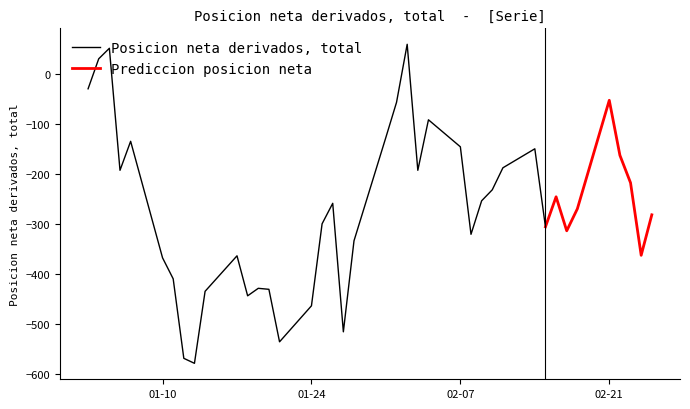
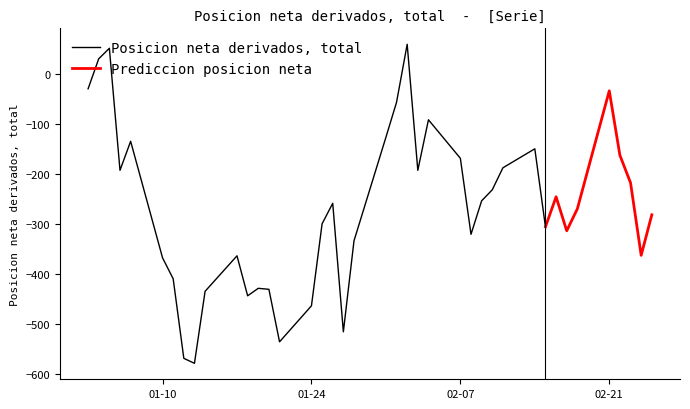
Posicion neta derivados, total, 02-07: -150 -> -170
Prediccion posicion neta, 02-21: -50 -> -30
